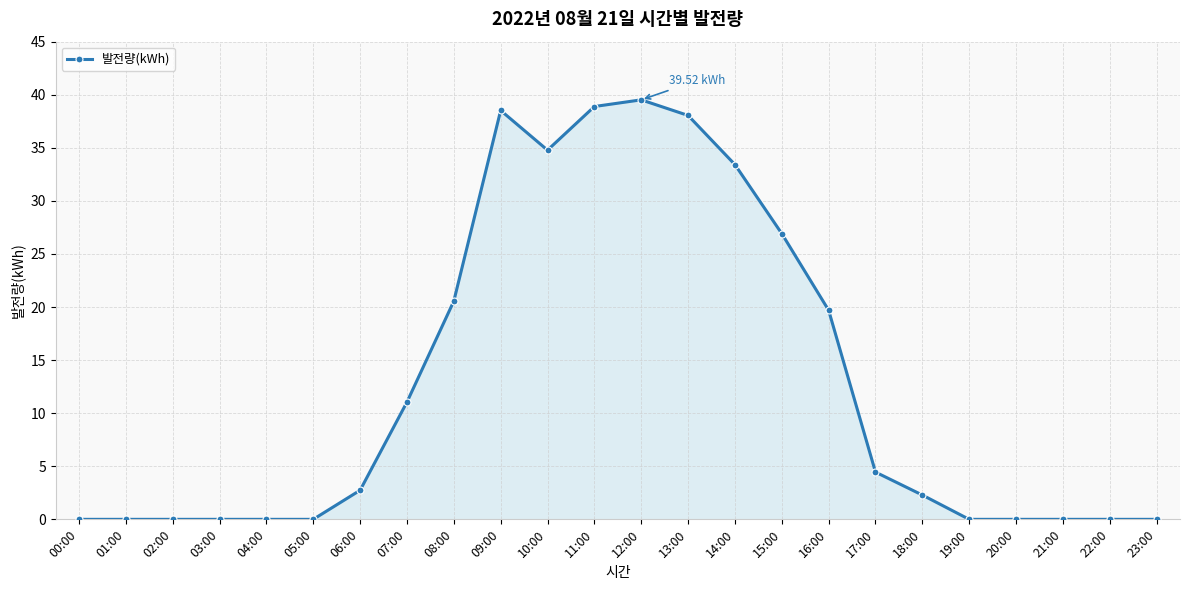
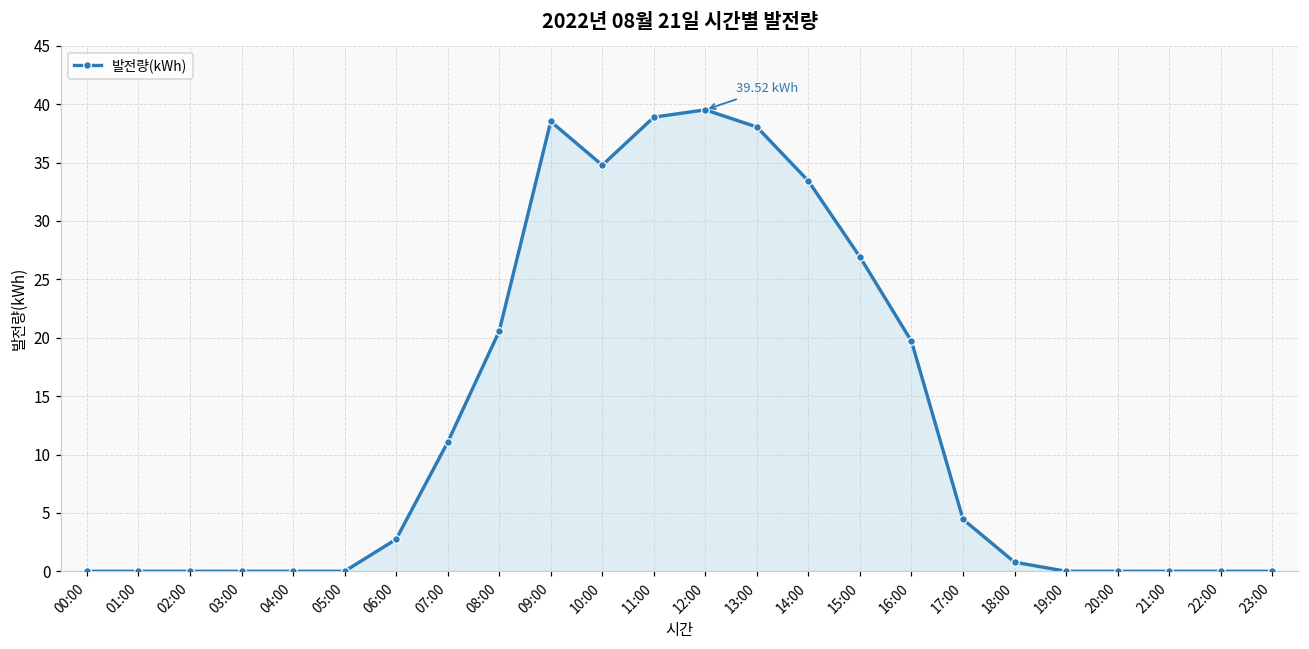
18:00: 2.3 -> 0.8
